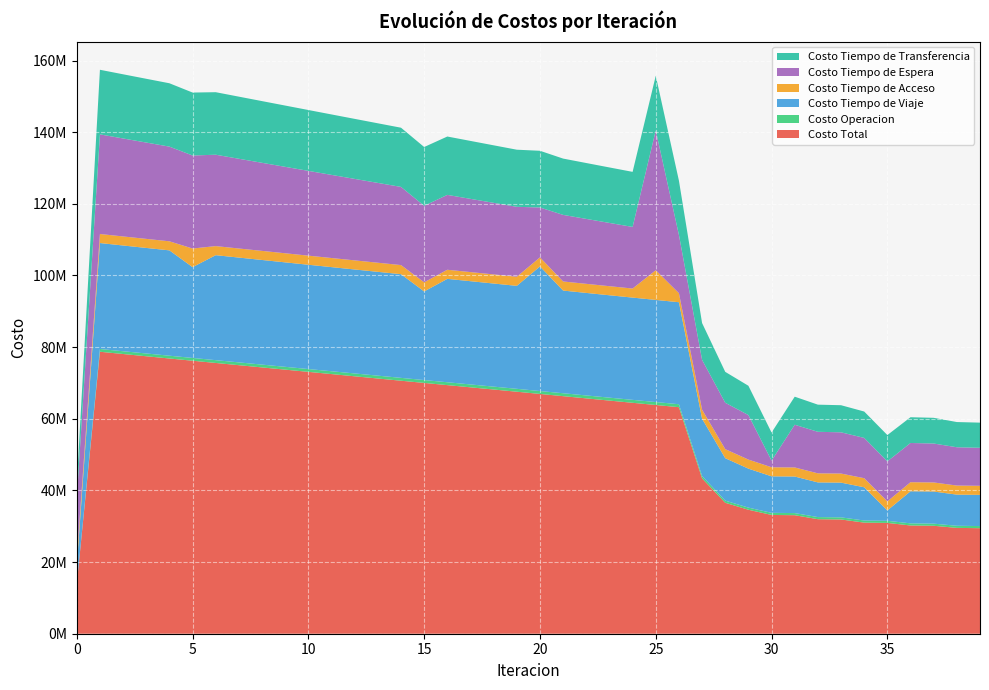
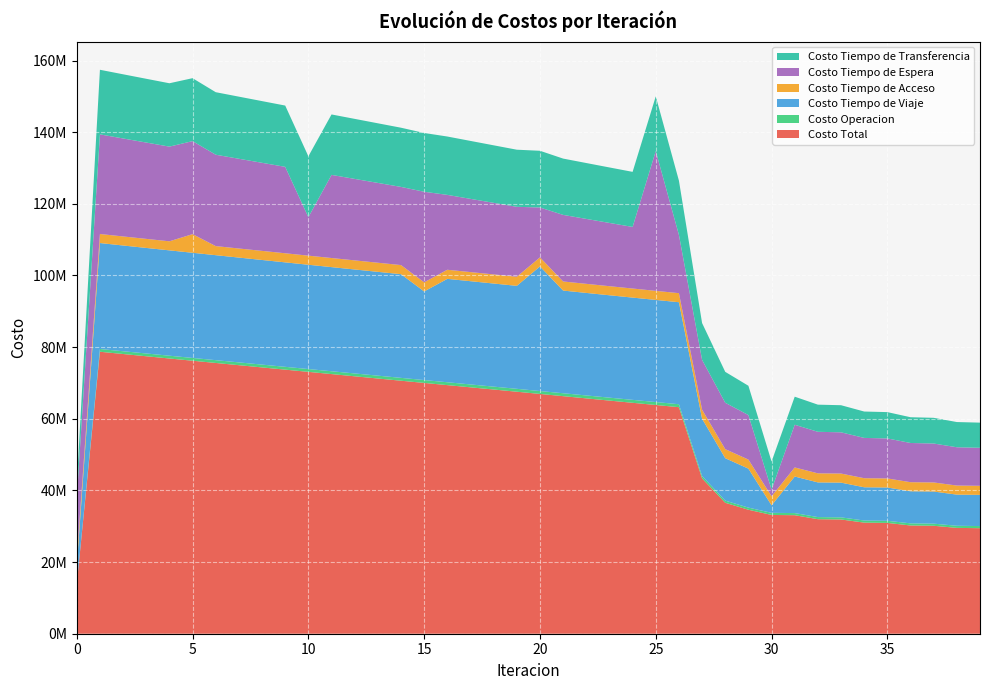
Costo Tiempo de Viaje, 5: 25000000 -> 29000000
Costo Tiempo de Espera, 10: 24000000 -> 11000000
Costo Tiempo de Espera, 15: 21000000 -> 25000000
Costo Tiempo de Acceso, 25: 8000000 -> 3000000
Costo Tiempo de Viaje, 30: 10000000 -> 2000000
Costo Tiempo de Viaje, 35: 3000000 -> 9000000
